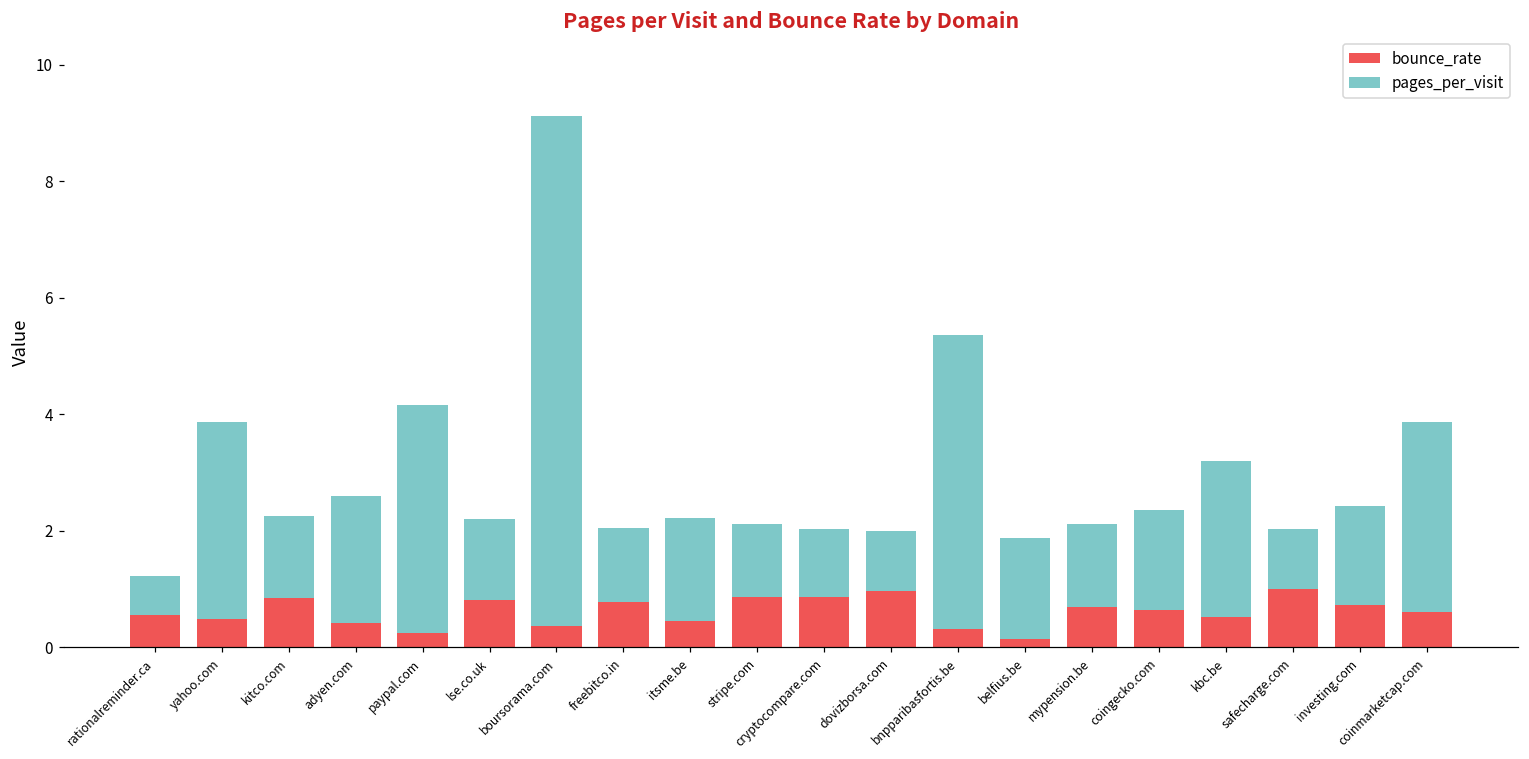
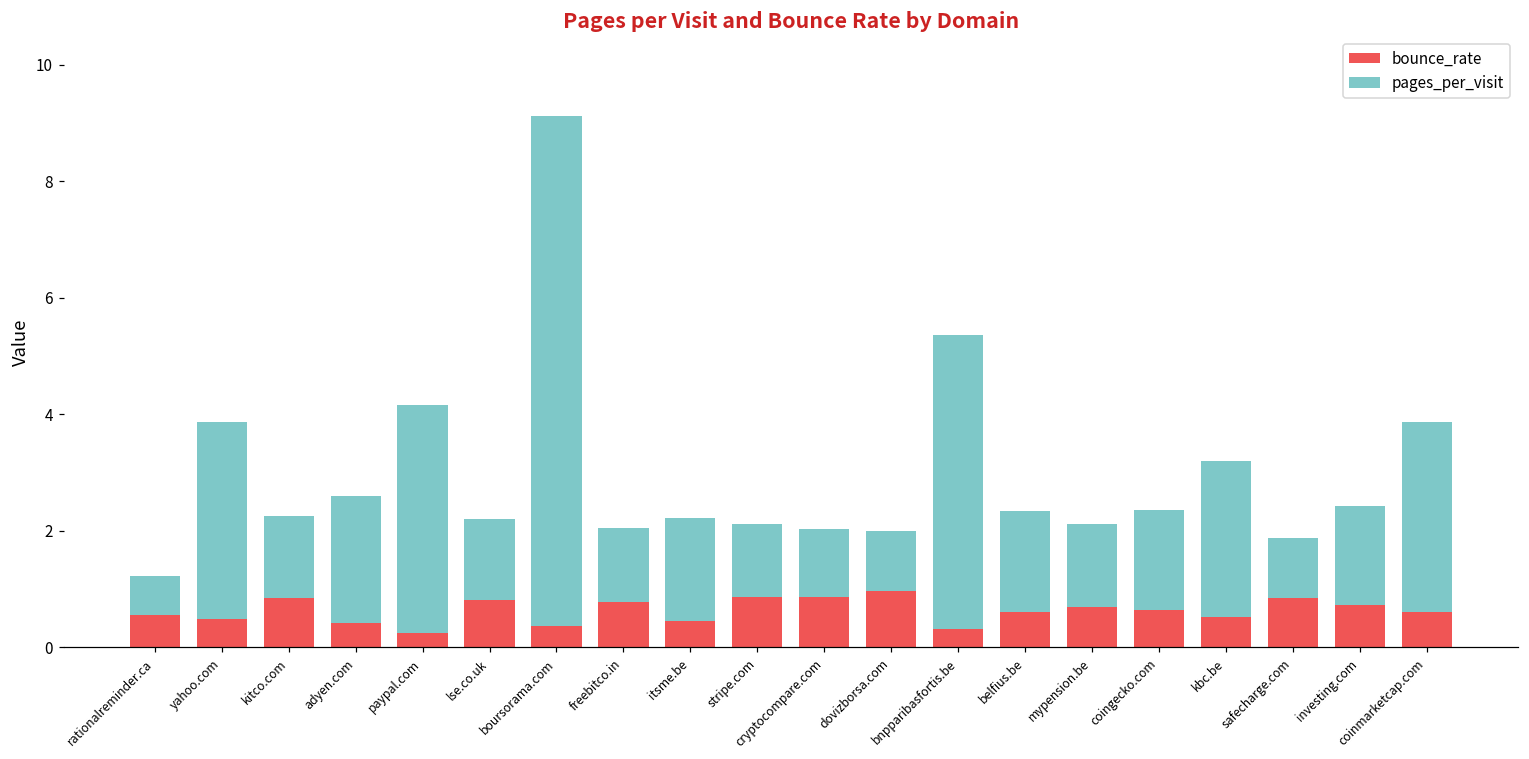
bounce_rate, belfius.be: 0.1 -> 0.6
bounce_rate, safecharge.com: 1.0 -> 0.8
